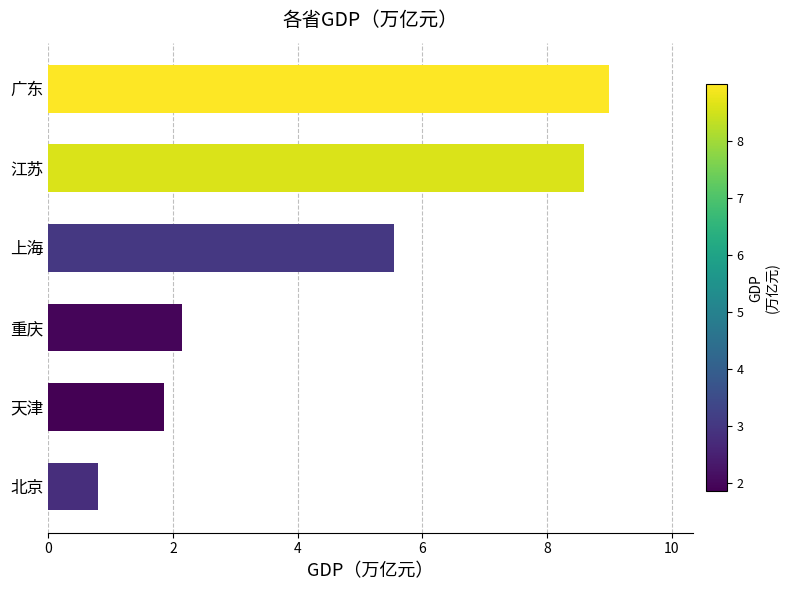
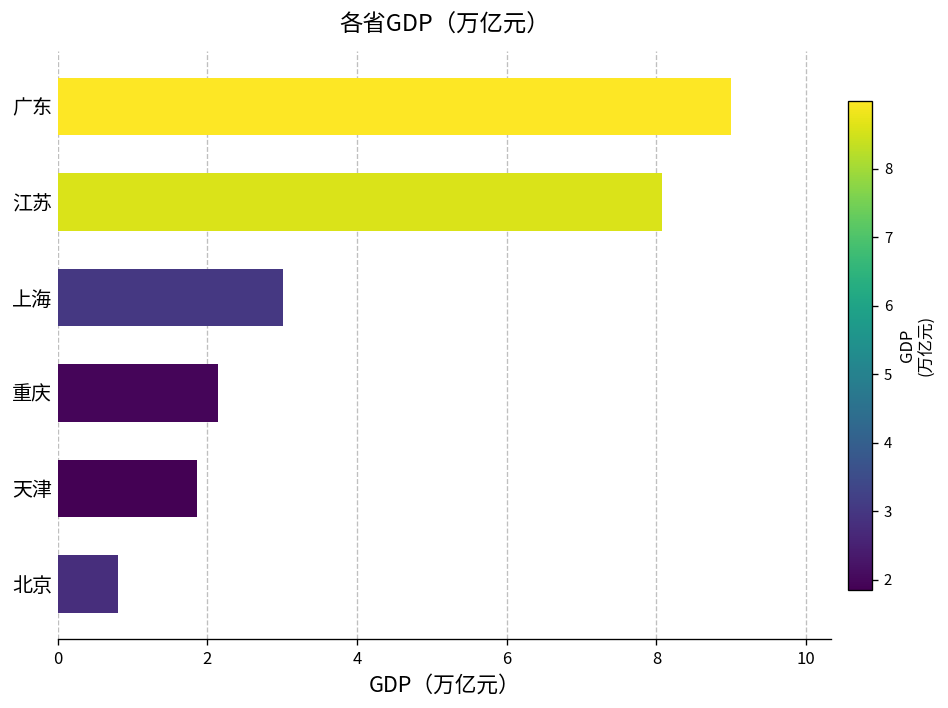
江苏: 8.6 -> 8.1
上海: 5.5 -> 3.0
